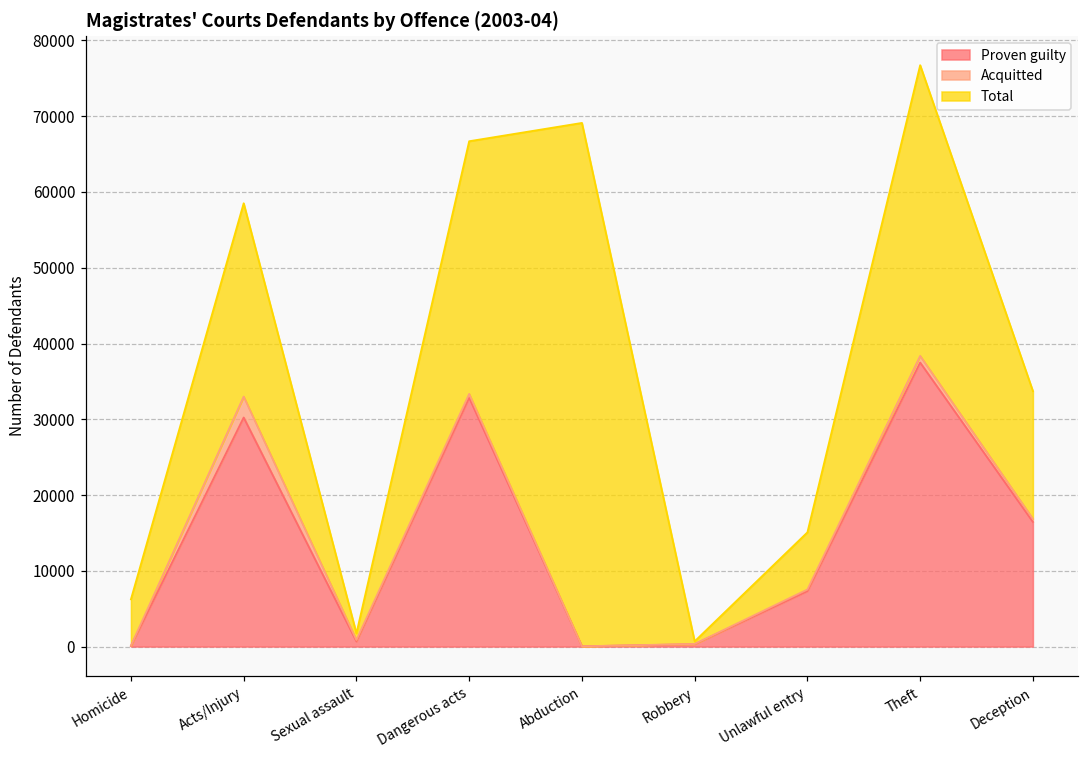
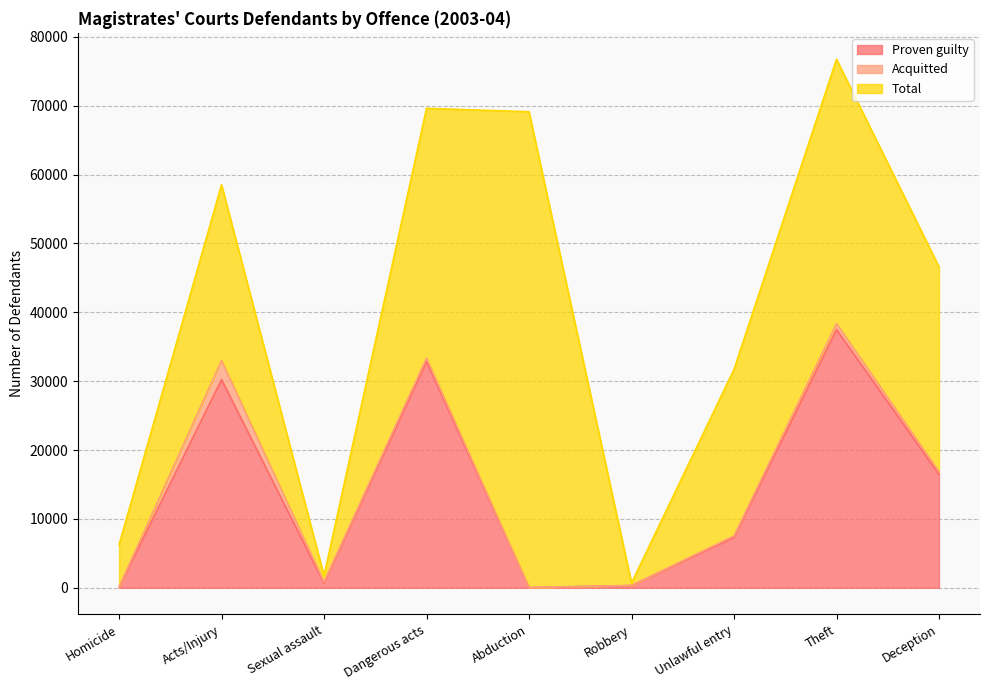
Total, Dangerous acts: 33000 -> 36000
Total, Unlawful entry: 8000 -> 24000
Total, Deception: 17000 -> 30000
